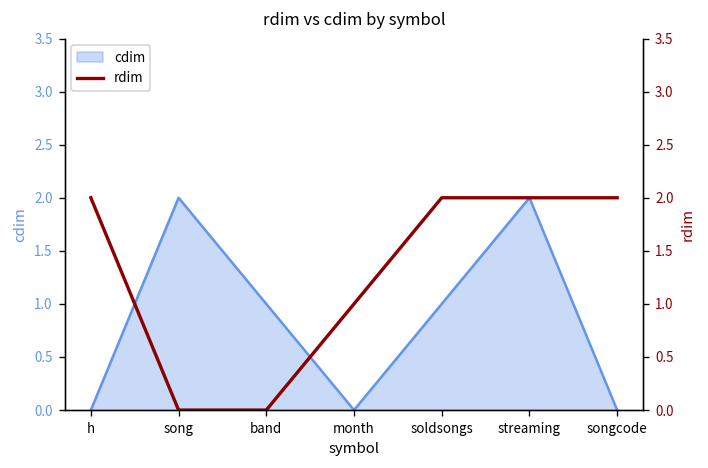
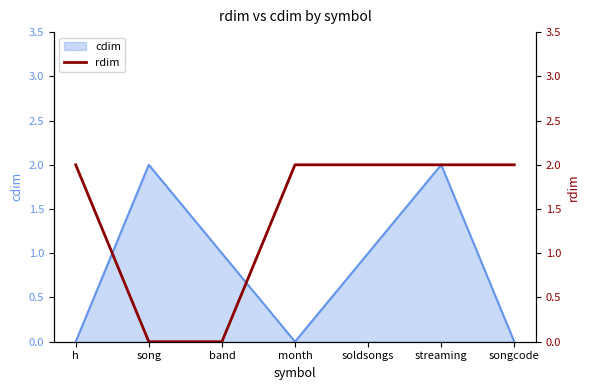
rdim, month: 1 -> 2
